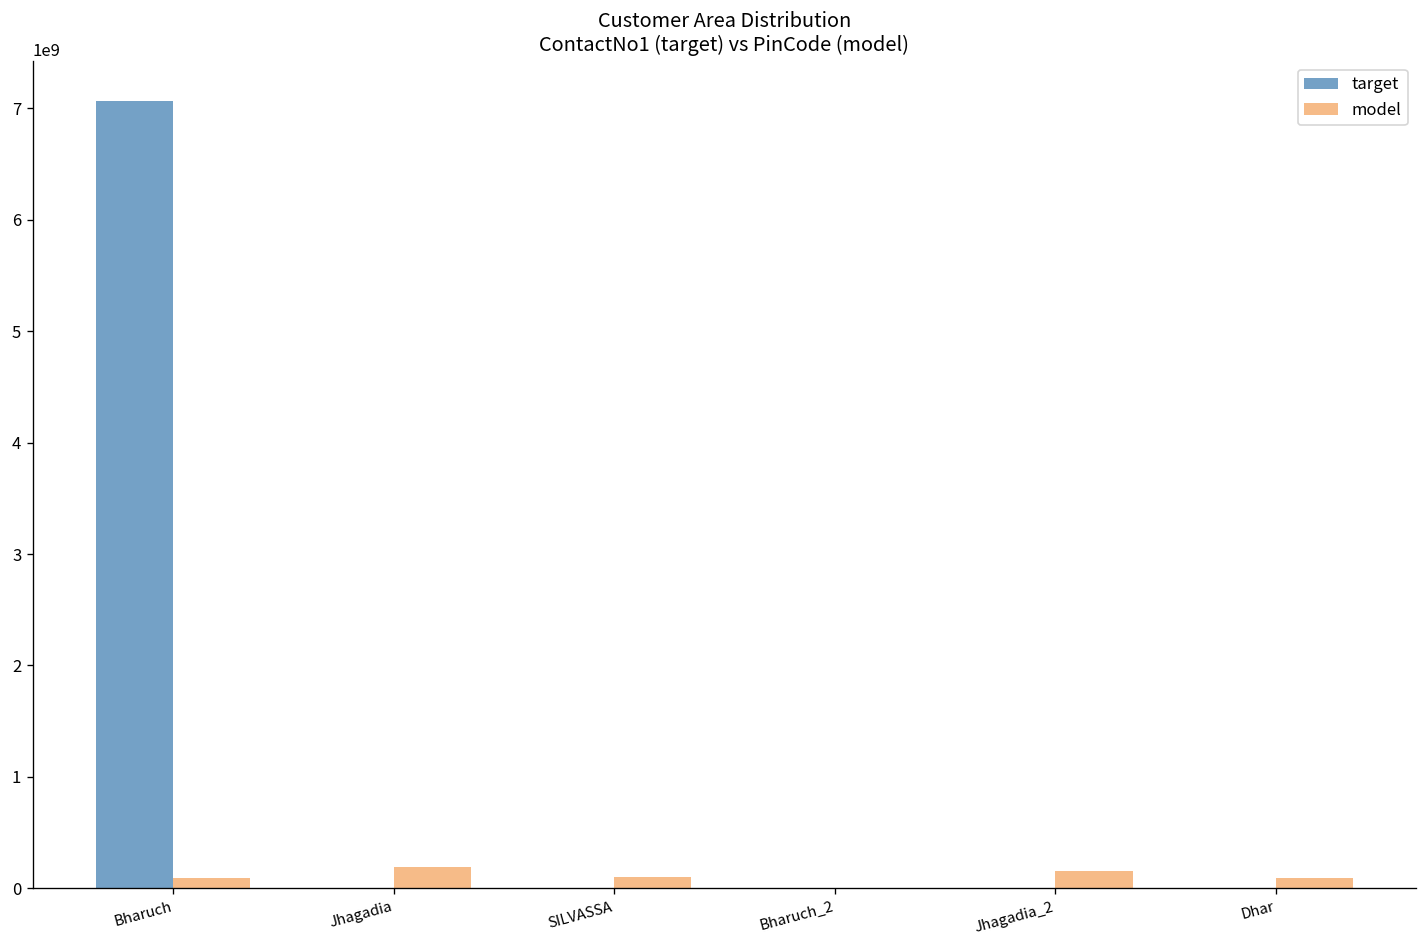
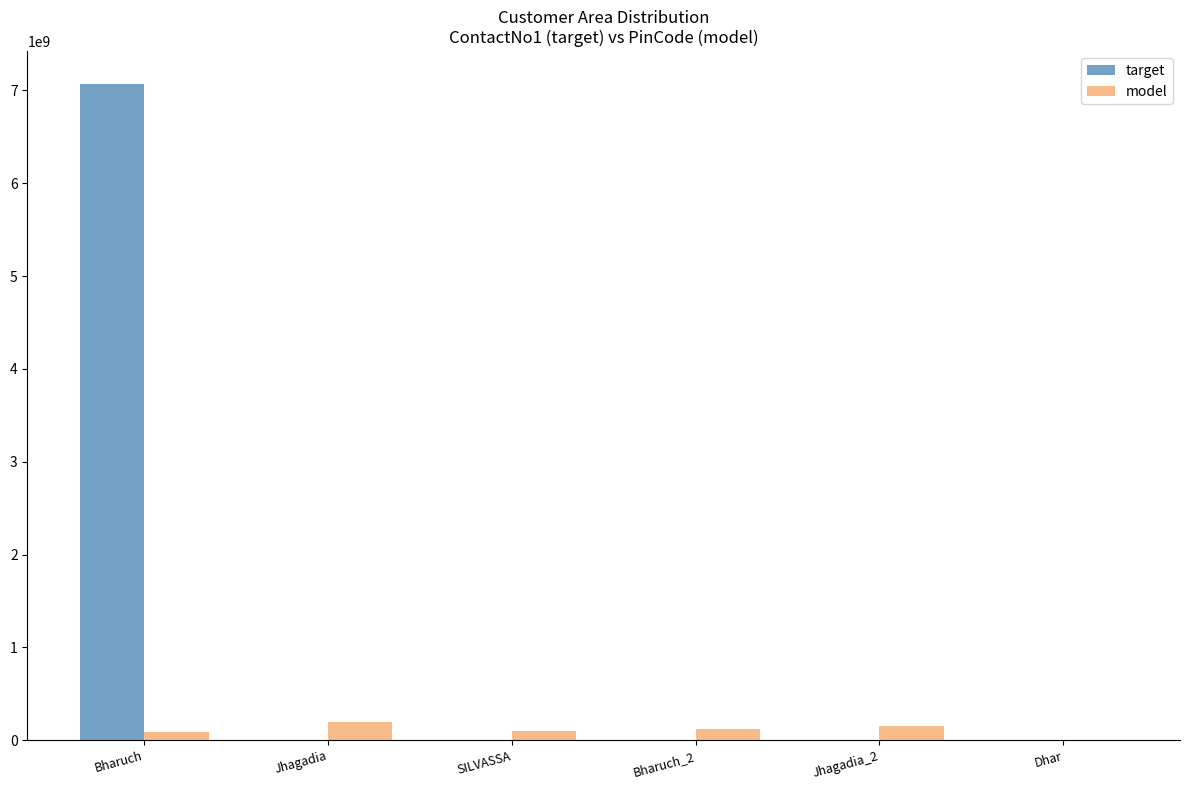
model, Bharuch_2: 0 -> 100000000
model, Dhar: 100000000 -> 0
